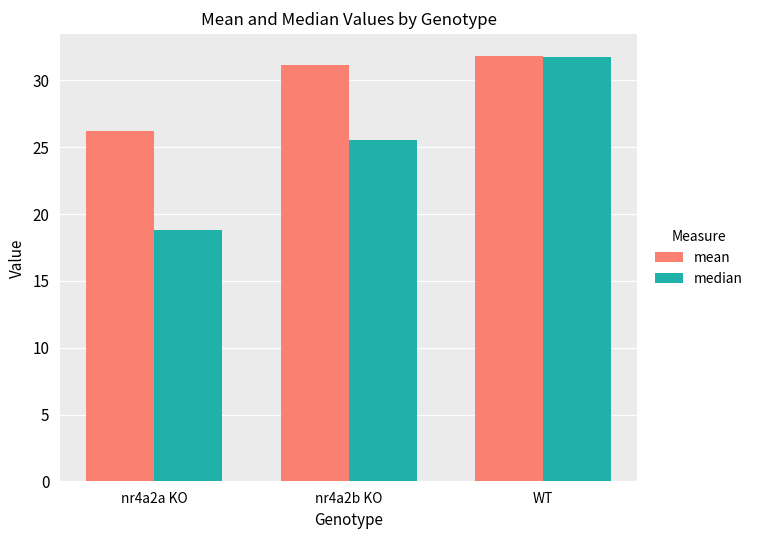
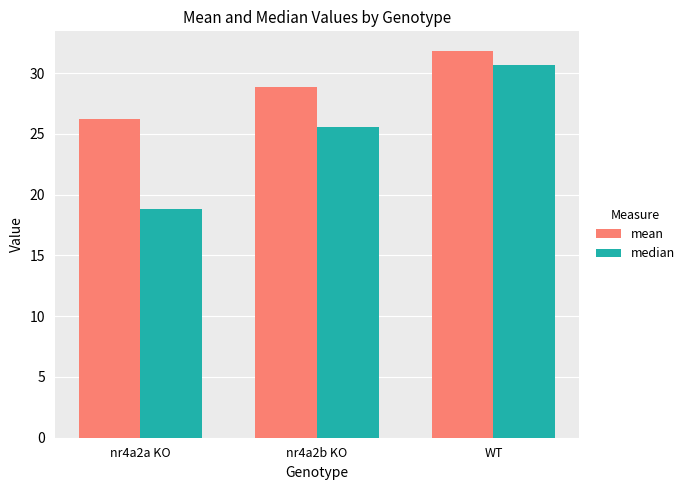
mean, nr4a2b KO: 31.2 -> 28.8
median, WT: 31.8 -> 30.7
